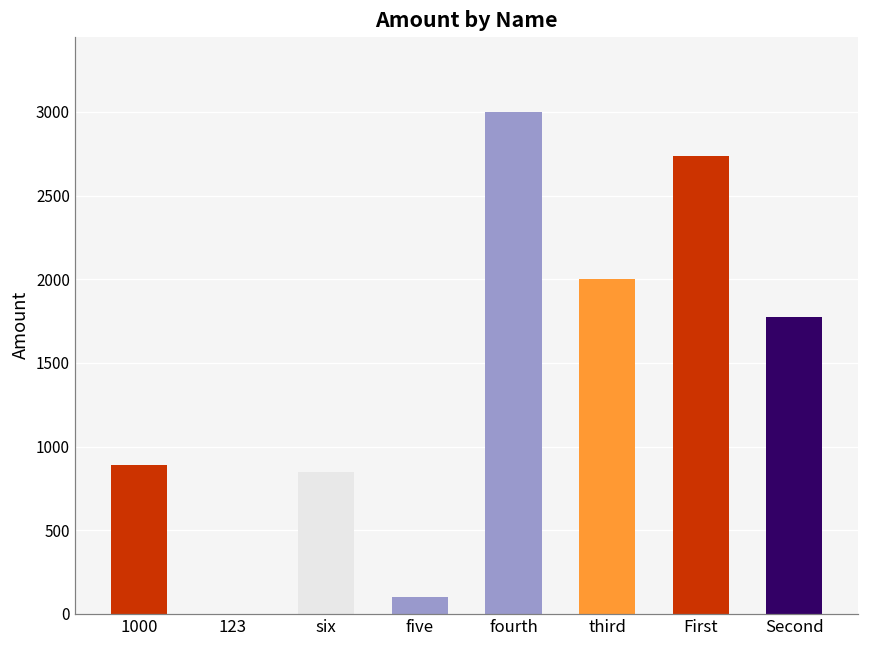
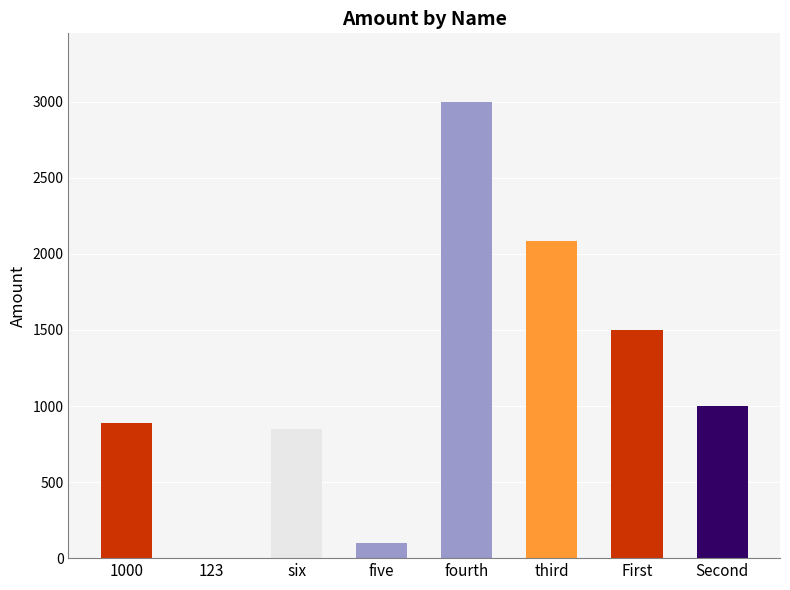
third: 2000 -> 2090
First: 2740 -> 1500
Second: 1770 -> 1000
